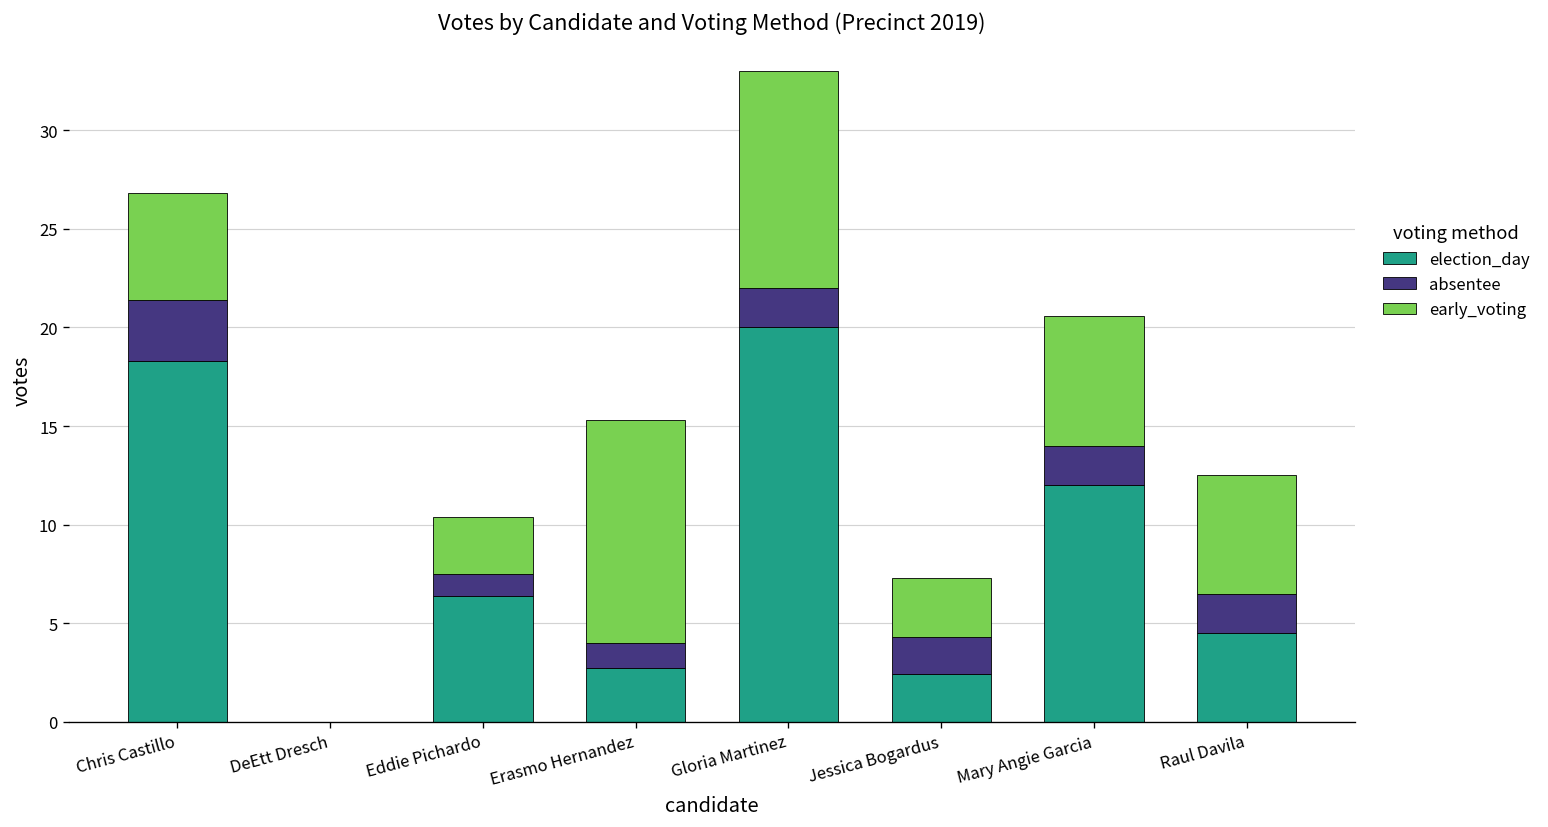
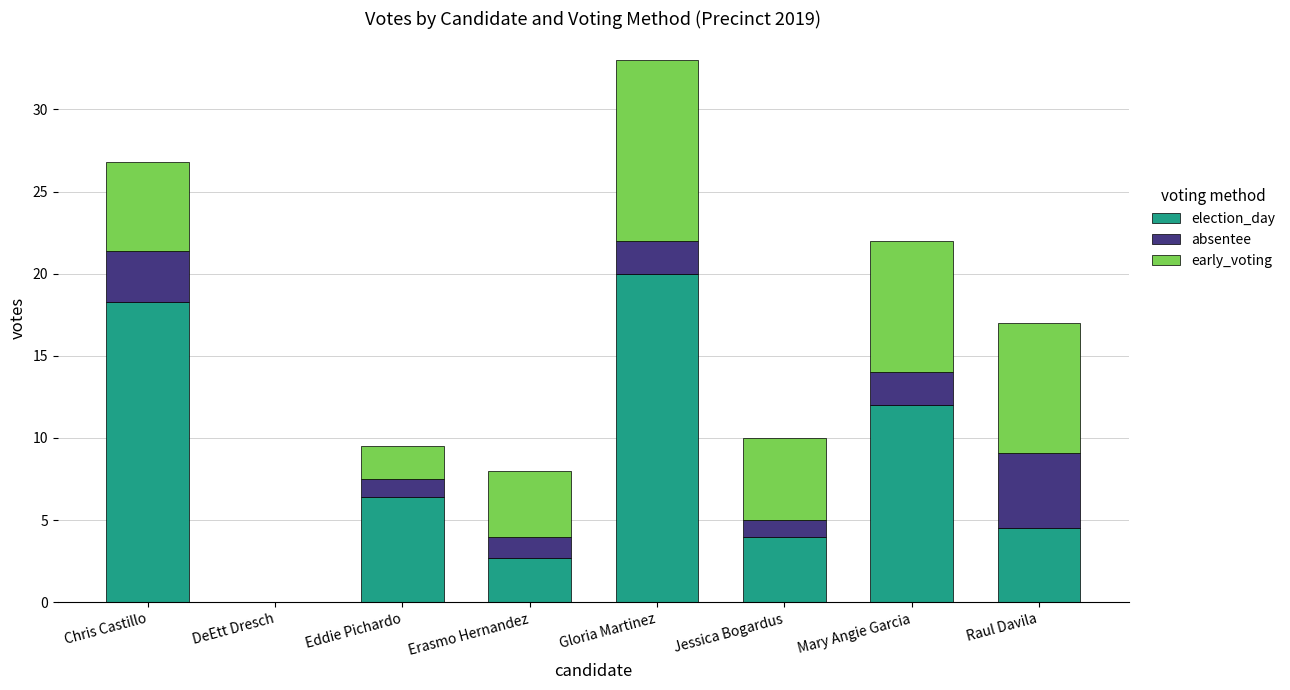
early_voting, Eddie Pichardo: 2.9 -> 2.0
early_voting, Erasmo Hernandez: 11.3 -> 4.0
election_day, Jessica Bogardus: 2.4 -> 4.0
absentee, Jessica Bogardus: 1.9 -> 1.0
early_voting, Jessica Bogardus: 3 -> 5
early_voting, Mary Angie Garcia: 6.6 -> 8.0
absentee, Raul Davila: 2.0 -> 4.6
early_voting, Raul Davila: 6.0 -> 7.9
